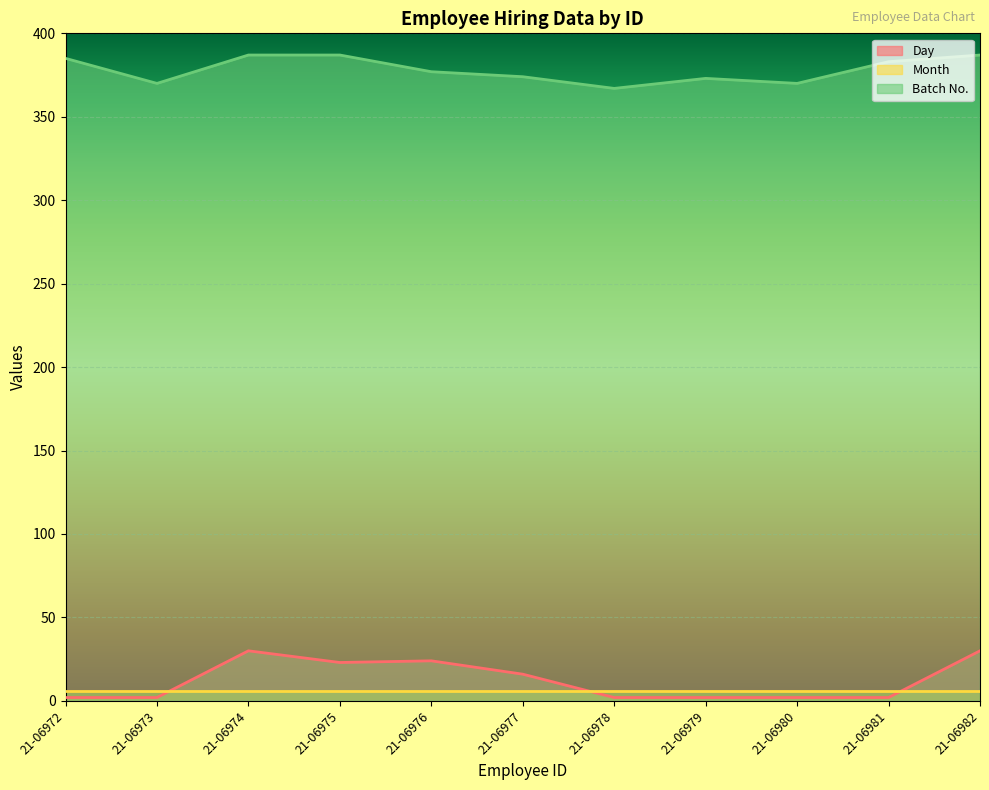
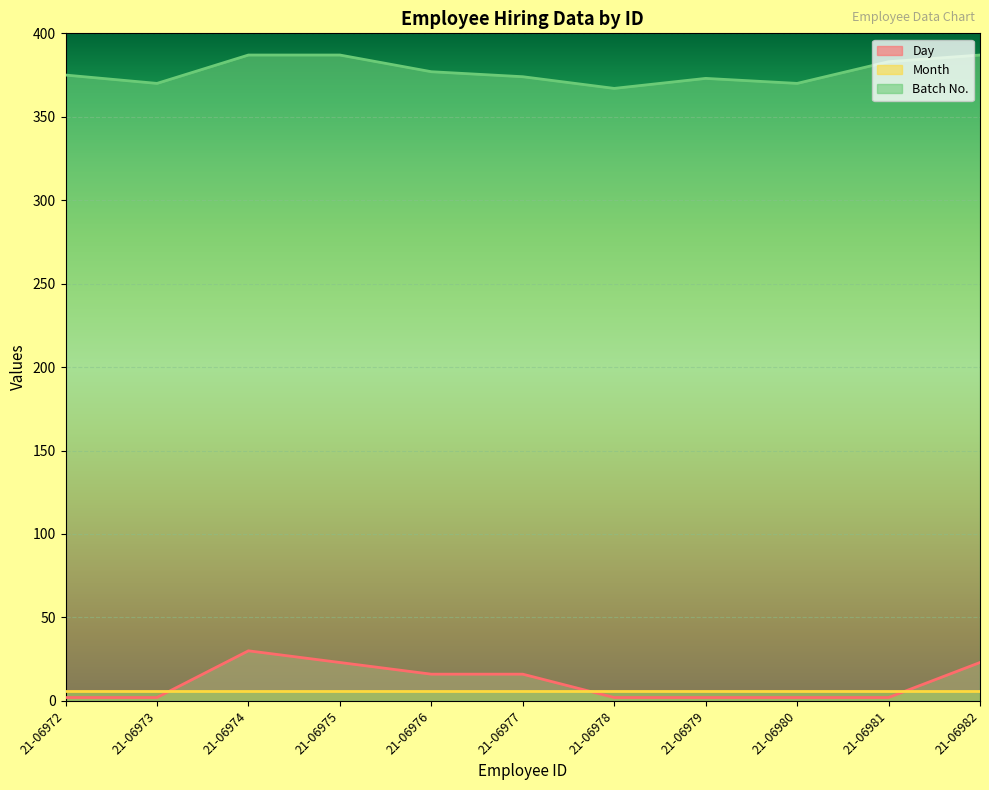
Batch No., 21-06972: 385 -> 375
Day, 21-06976: 24 -> 16
Day, 21-06982: 30 -> 23
